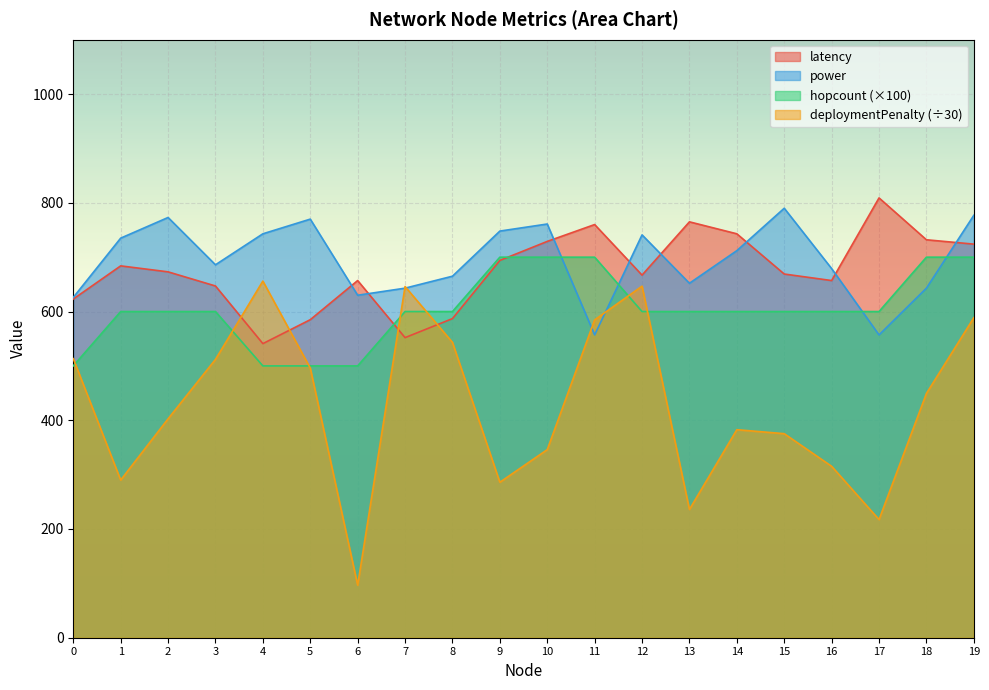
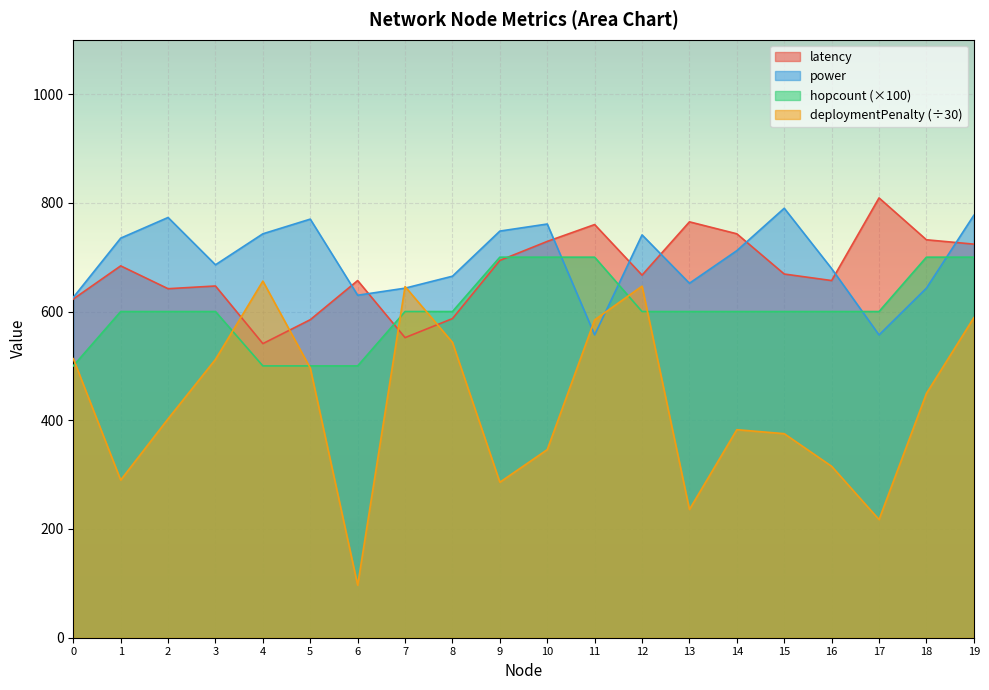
latency, 2: 670 -> 640
